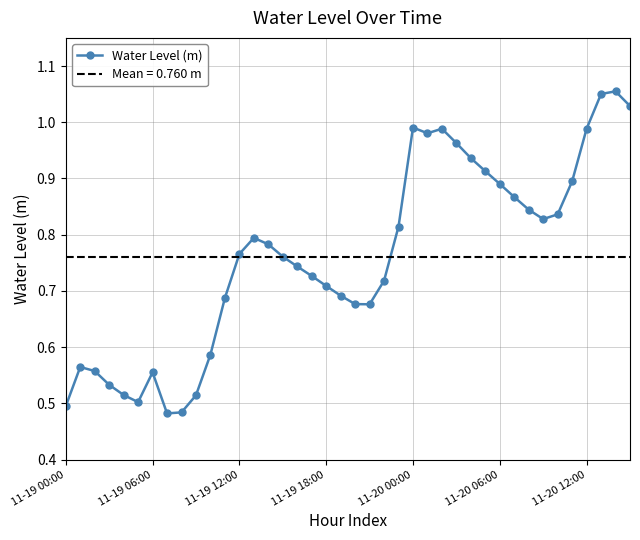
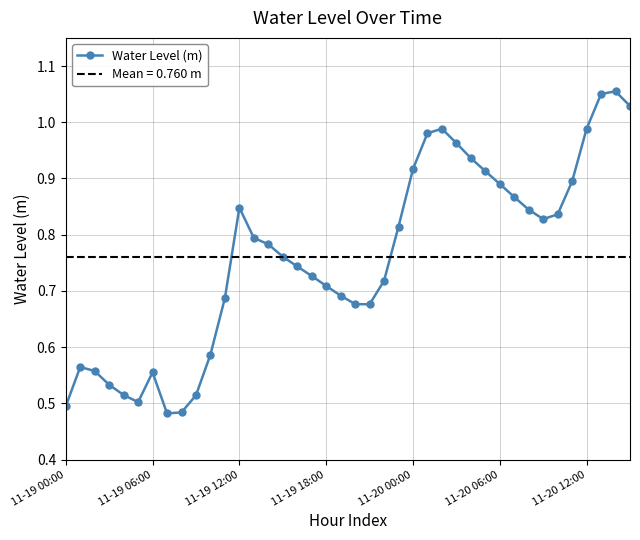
11-19 12:00: 0.77 -> 0.85
11-20 00:00: 0.99 -> 0.92
